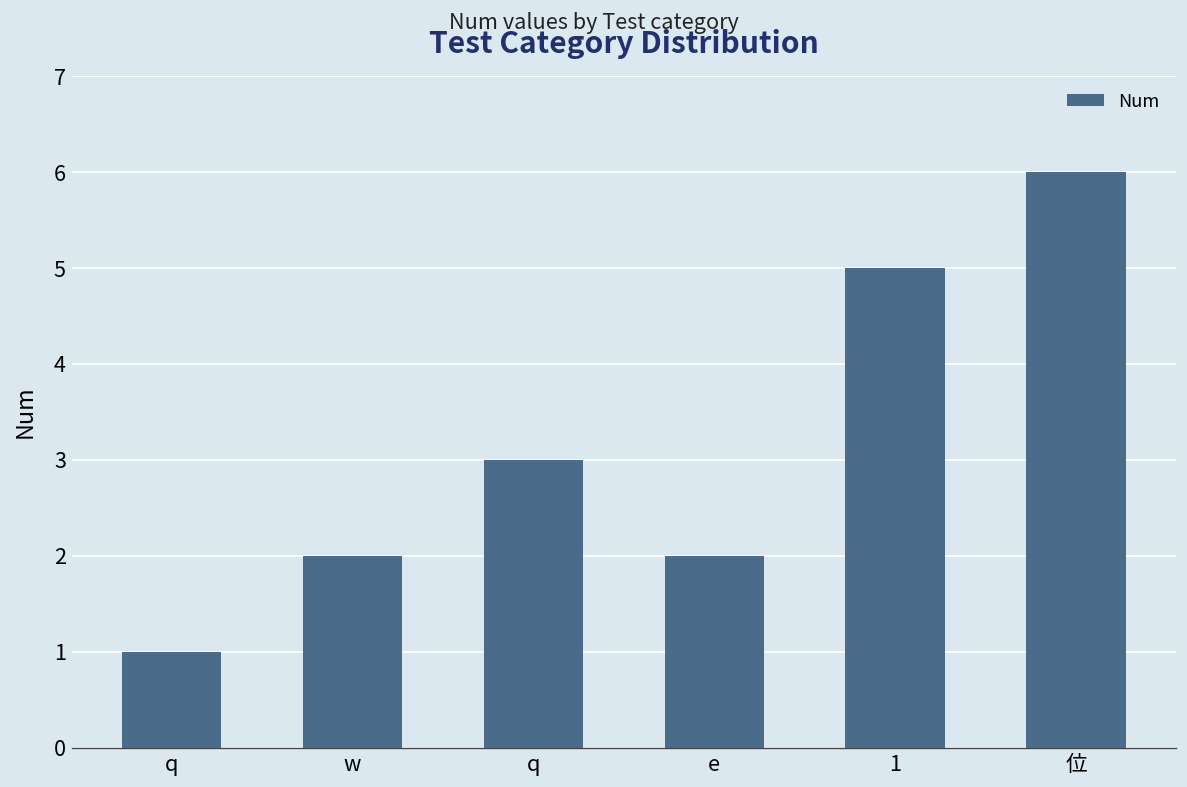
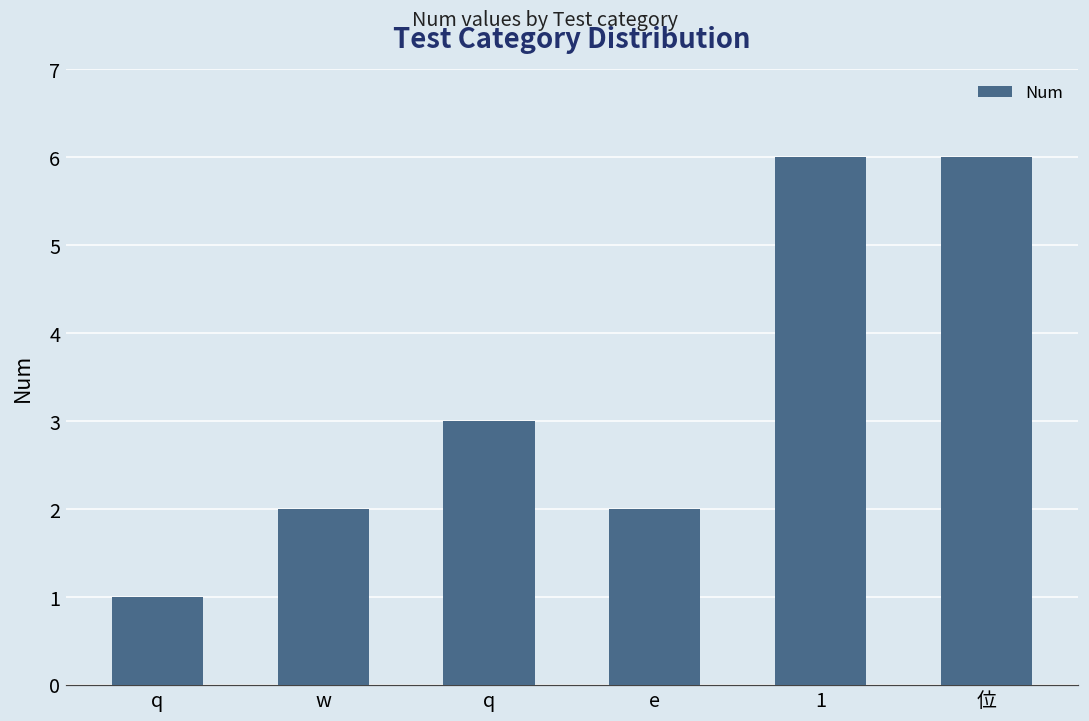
1: 5 -> 6
